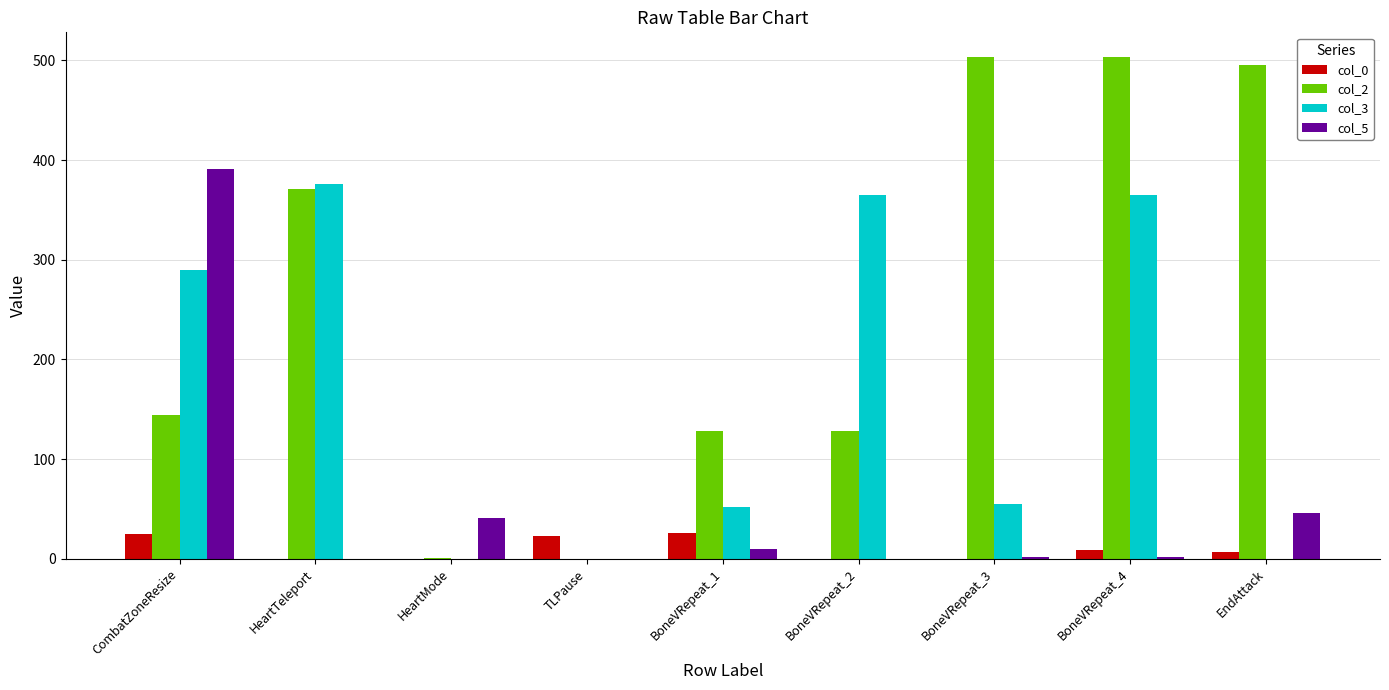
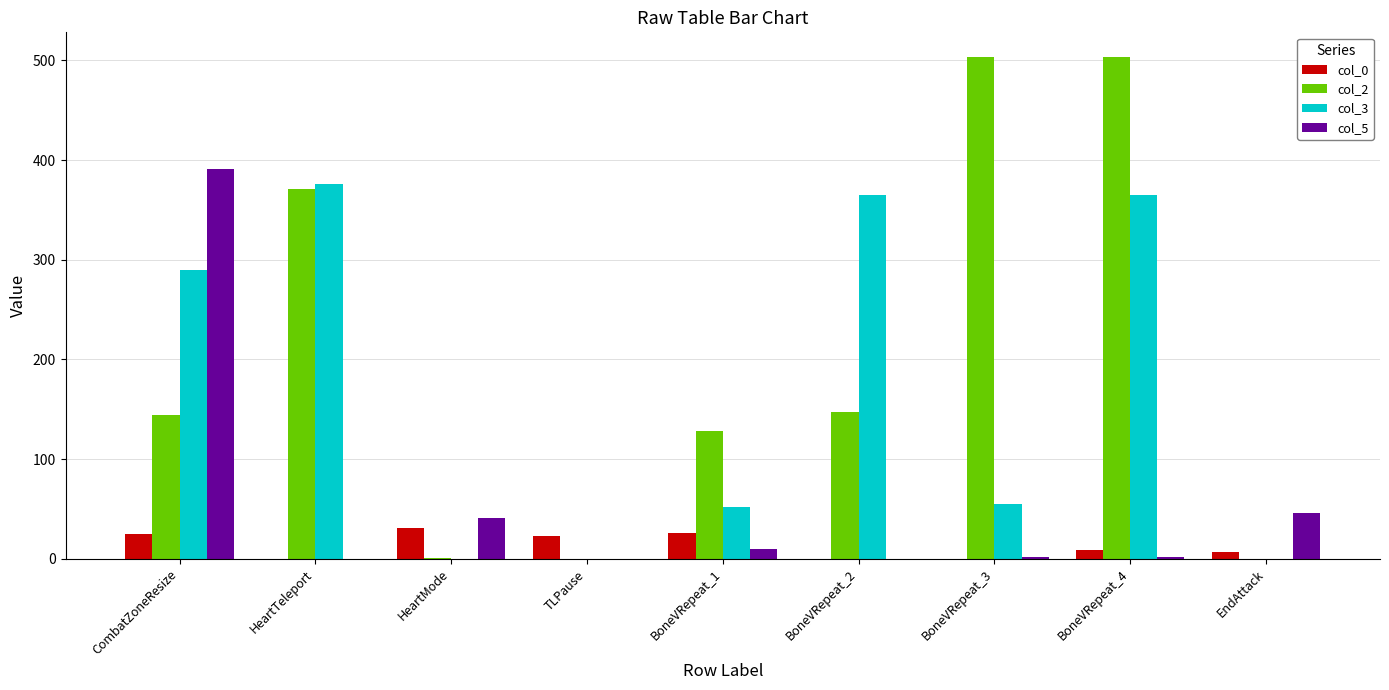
col_0, HeartMode: 0 -> 30
col_2, BoneVRepeat_2: 130 -> 150
col_2, EndAttack: 500 -> 0
